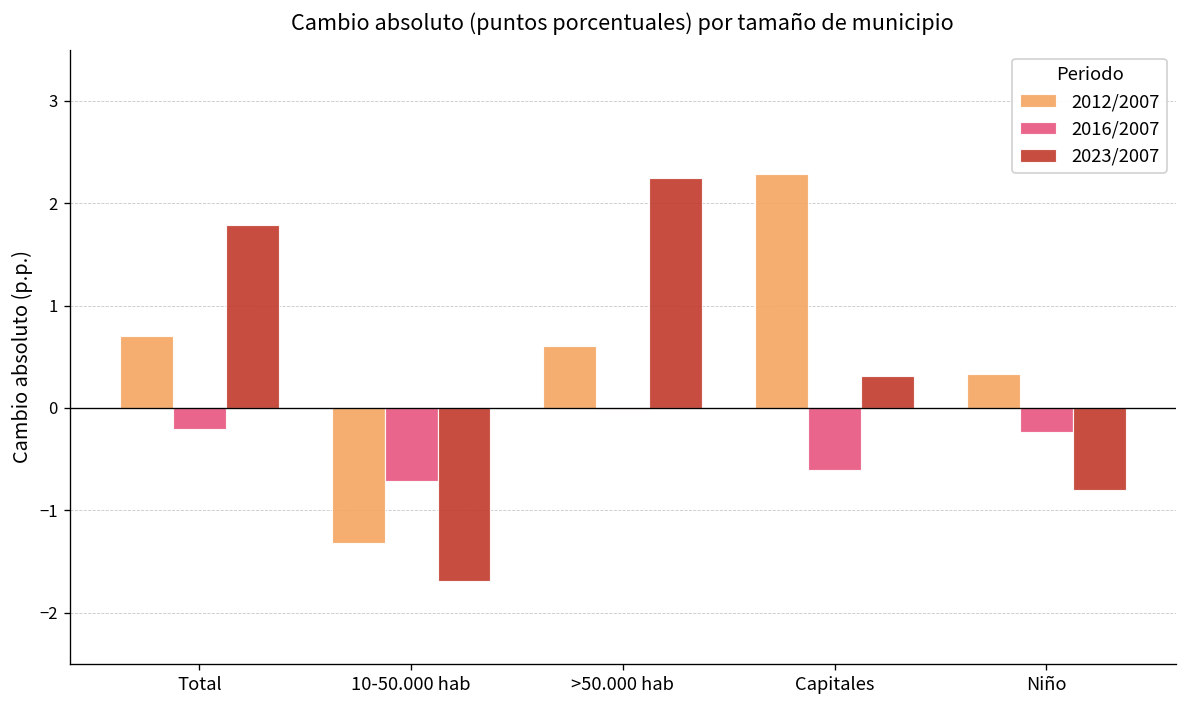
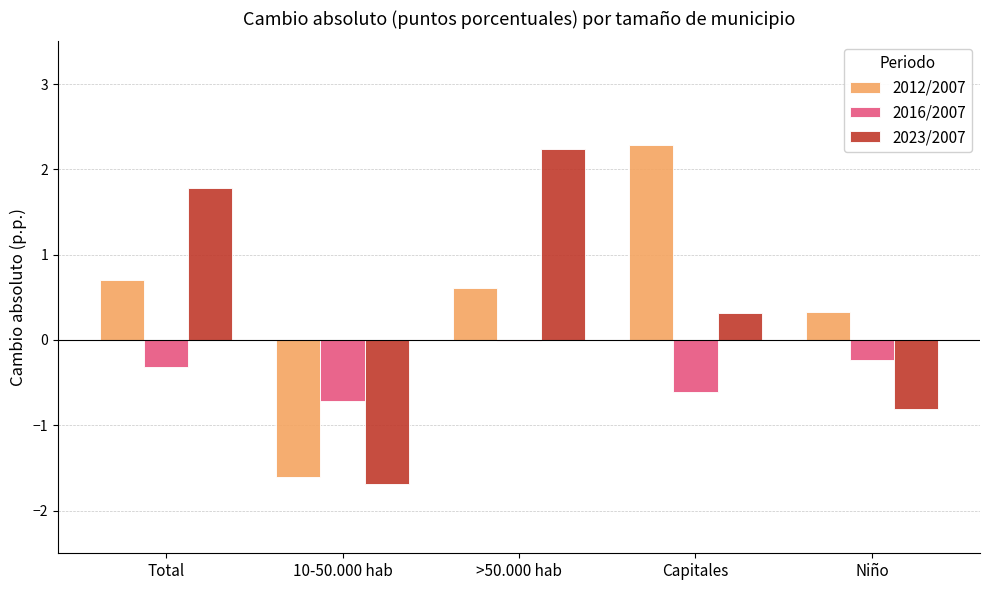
2016/2007, Total: -0.2 -> -0.3
2012/2007, 10-50.000 hab: -1.3 -> -1.6
